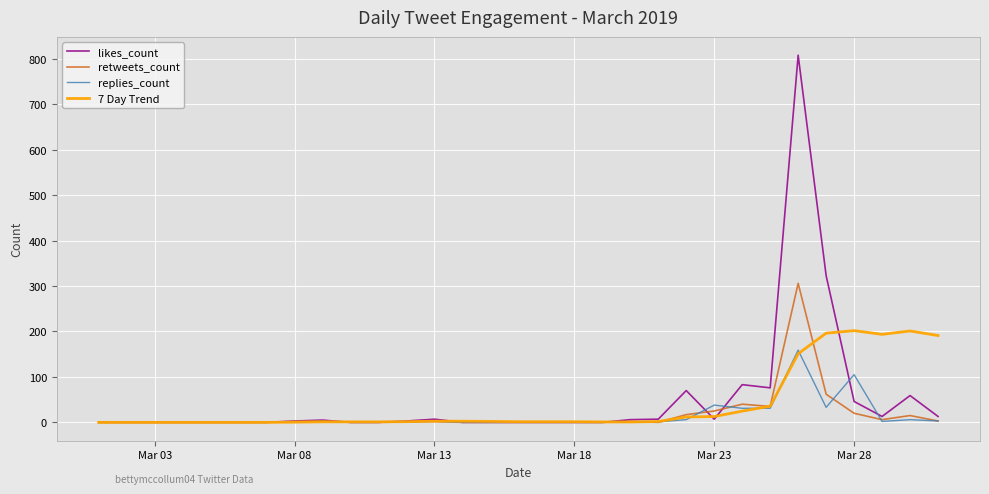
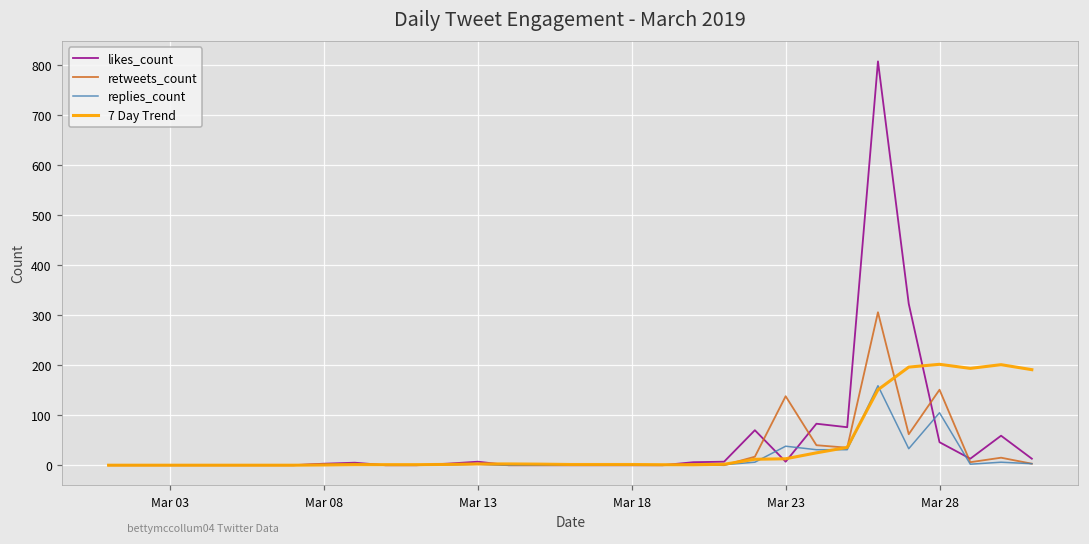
retweets_count, Mar 23: 30 -> 140
retweets_count, Mar 28: 20 -> 150
